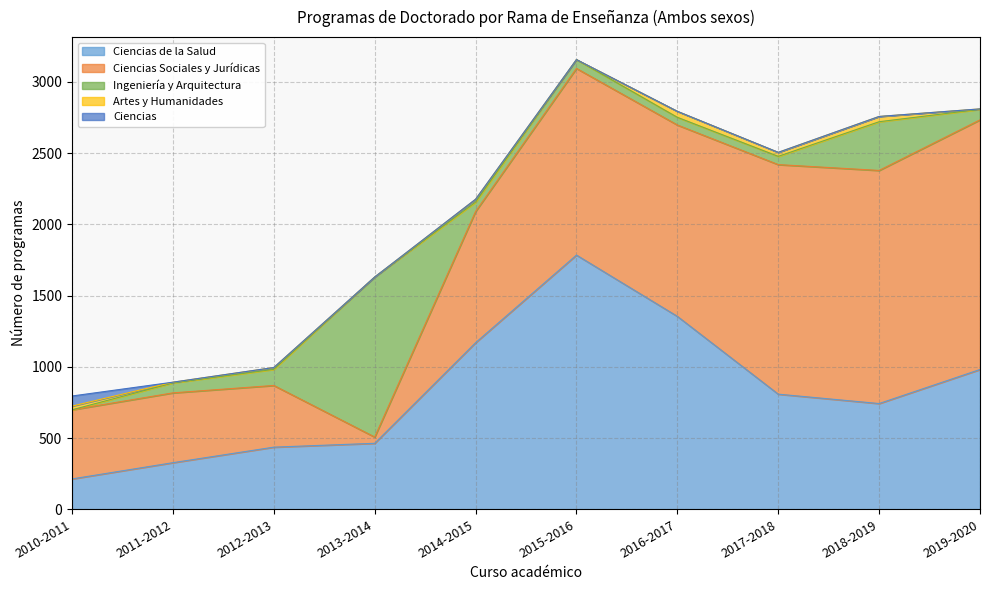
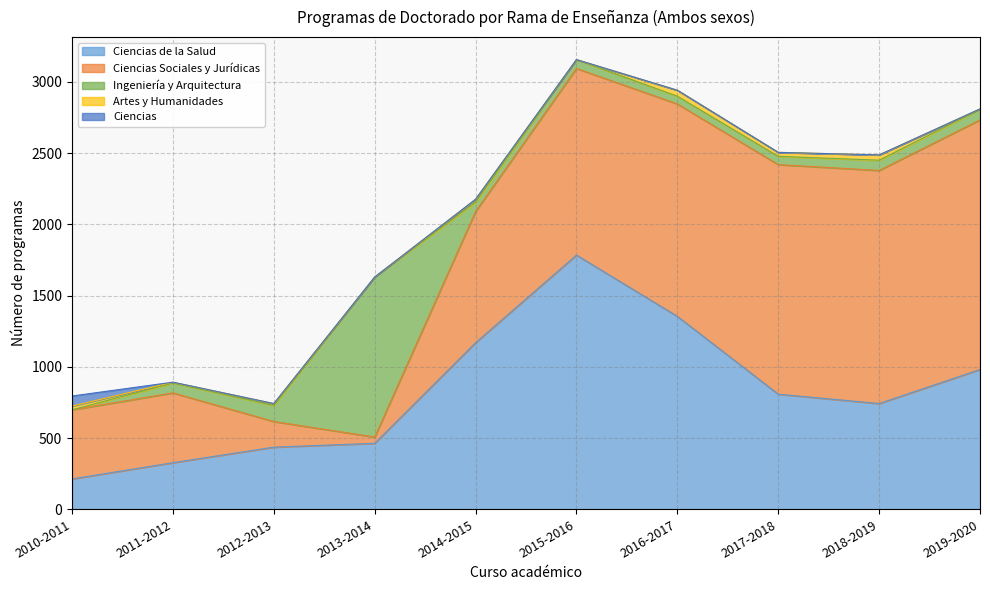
Ciencias Sociales y Jurídicas, 2012-2013: 430 -> 180
Ciencias Sociales y Jurídicas, 2016-2017: 1340 -> 1490
Ingeniería y Arquitectura, 2018-2019: 340 -> 70
